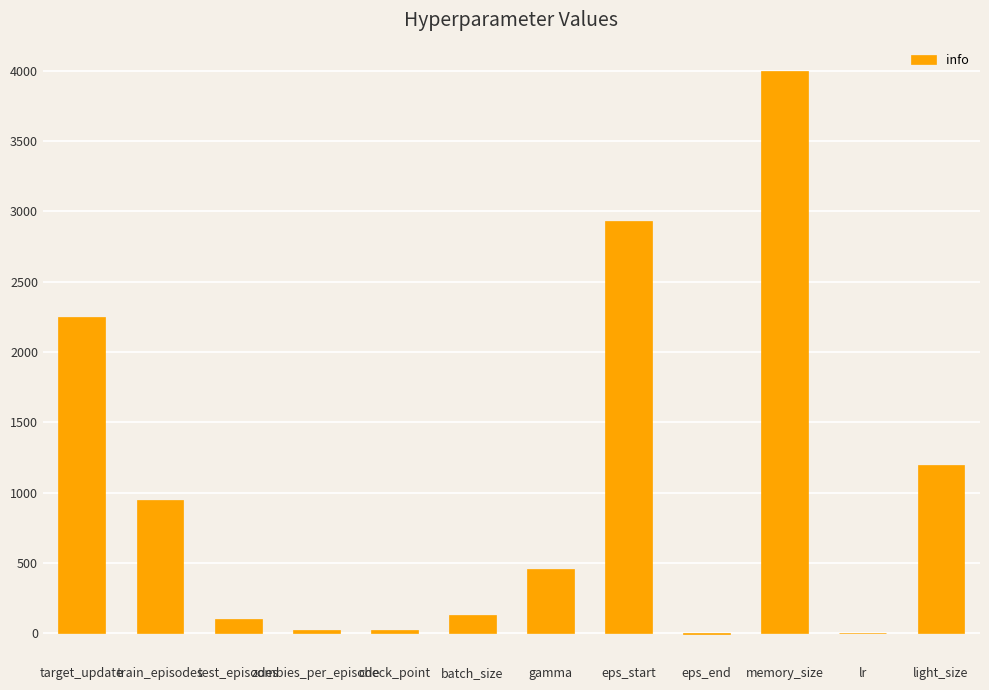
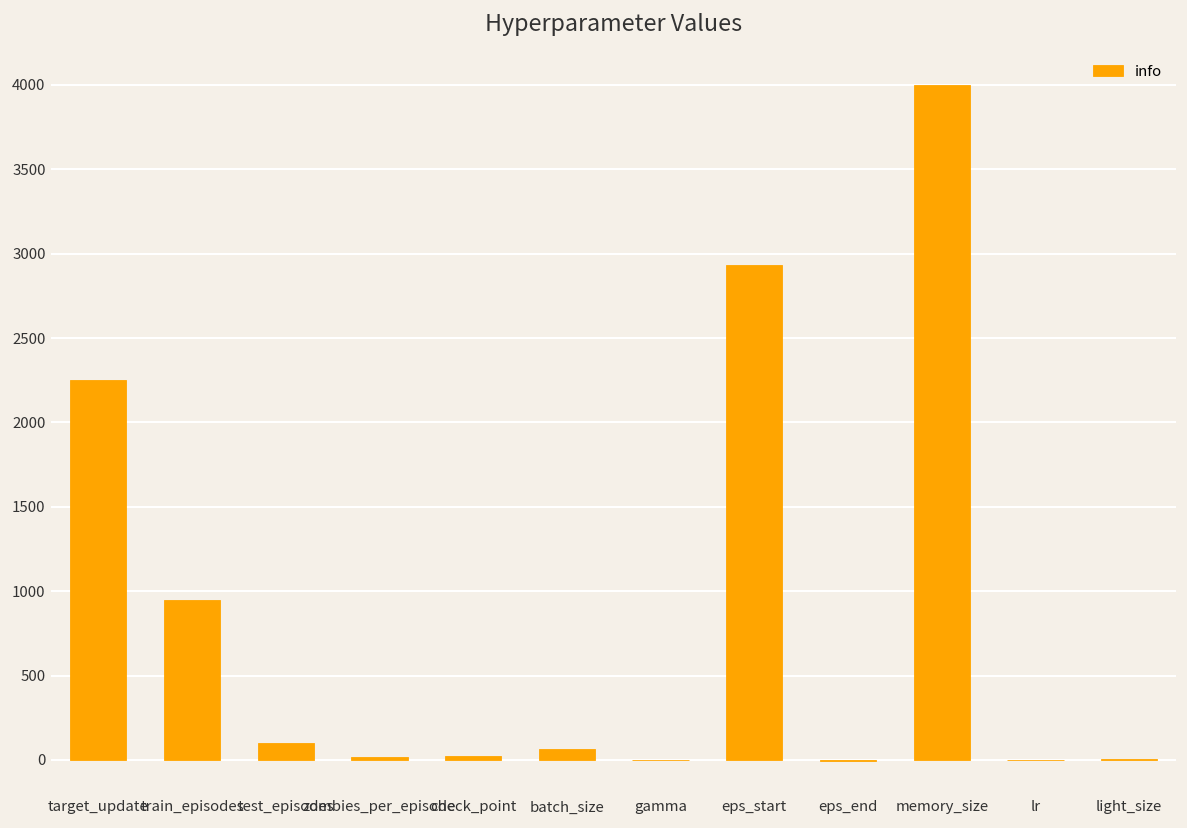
batch_size: 130 -> 60
gamma: 460 -> 0
light_size: 1200 -> 0
